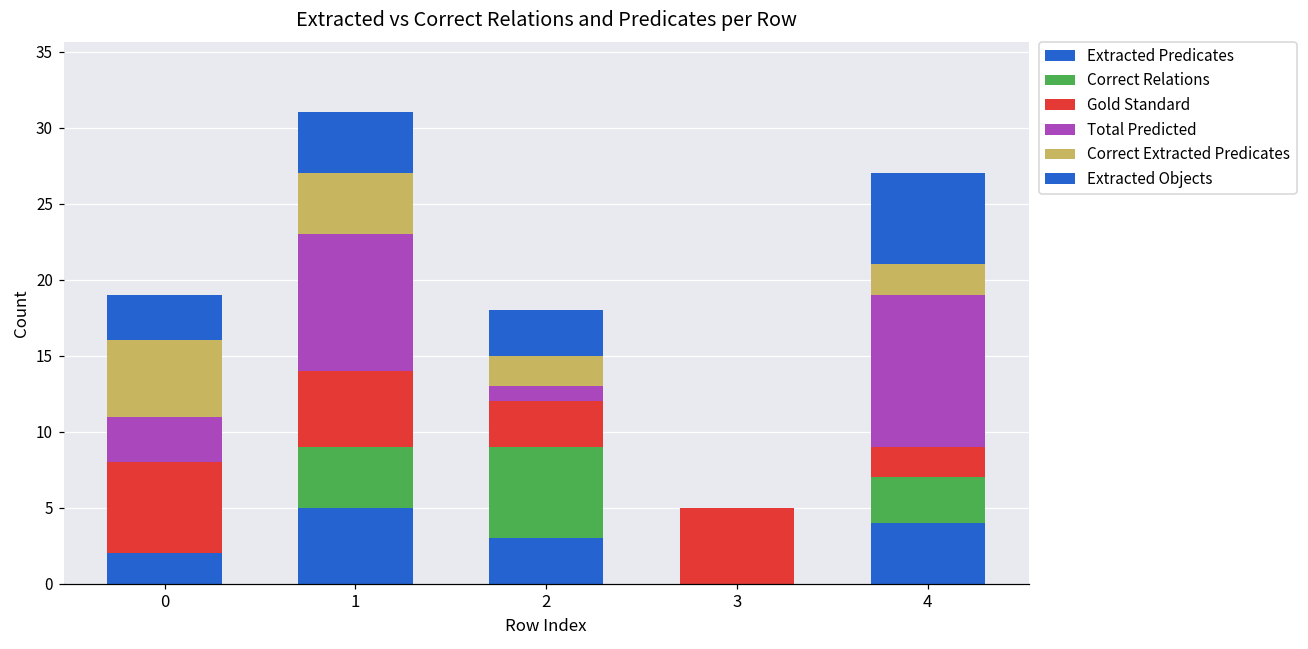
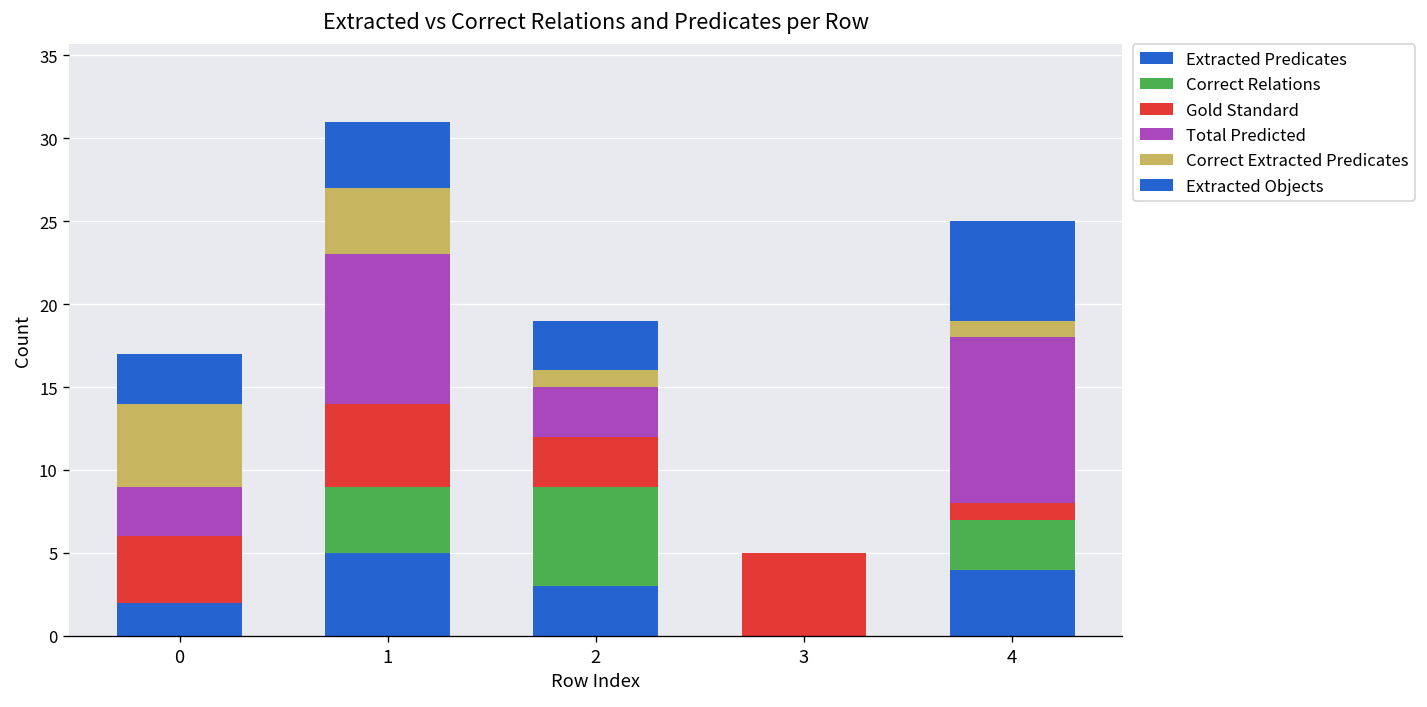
Gold Standard, 0: 6 -> 4
Total Predicted, 2: 1 -> 3
Correct Extracted Predicates, 2: 2 -> 1
Gold Standard, 4: 2 -> 1
Correct Extracted Predicates, 4: 2 -> 1
